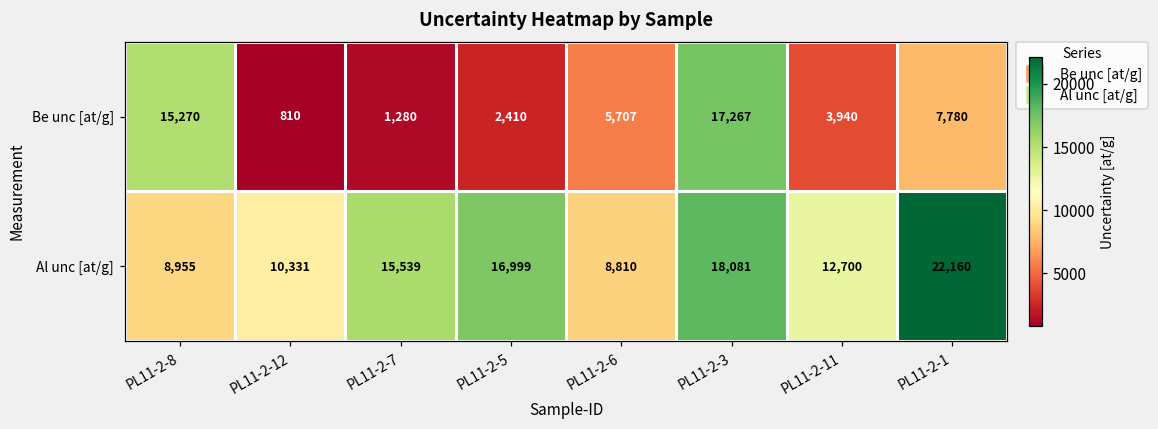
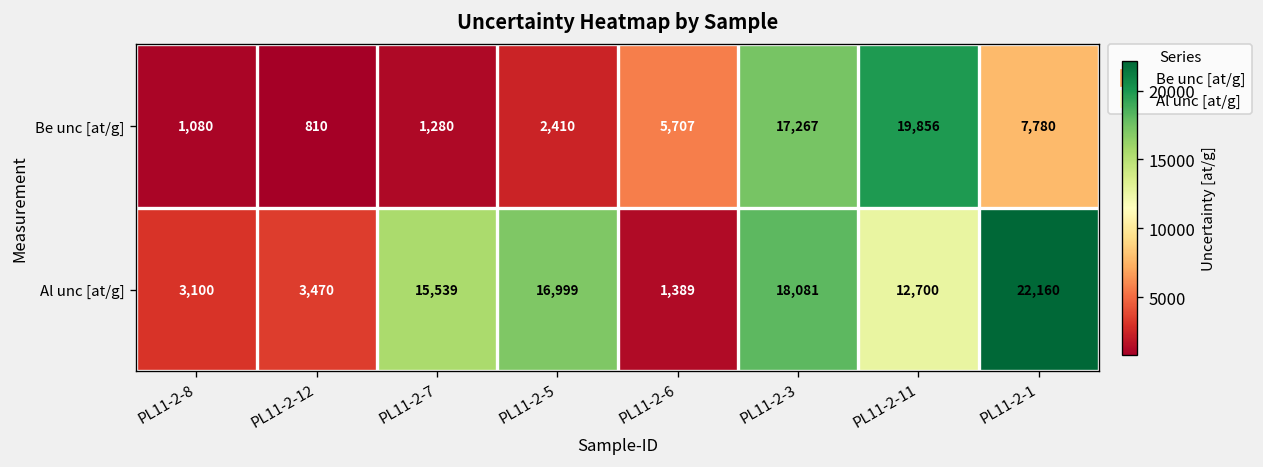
Be unc [at/g], PL11-2-8: 15,270 -> 1,080
Be unc [at/g], PL11-2-11: 3,940 -> 19,856
Al unc [at/g], PL11-2-8: 8,955 -> 3,100
Al unc [at/g], PL11-2-12: 10,331 -> 3,470
Al unc [at/g], PL11-2-6: 8,810 -> 1,389
